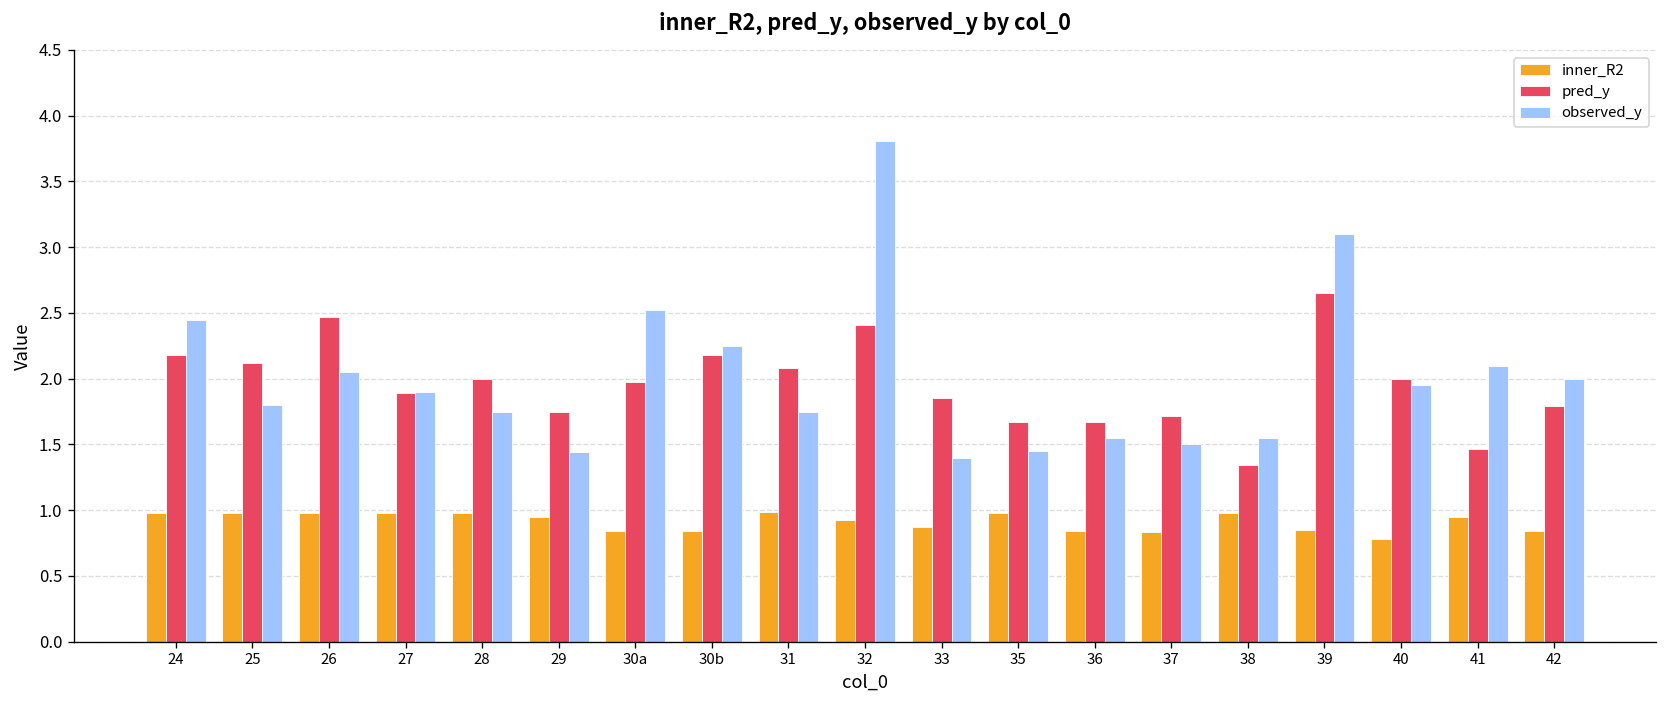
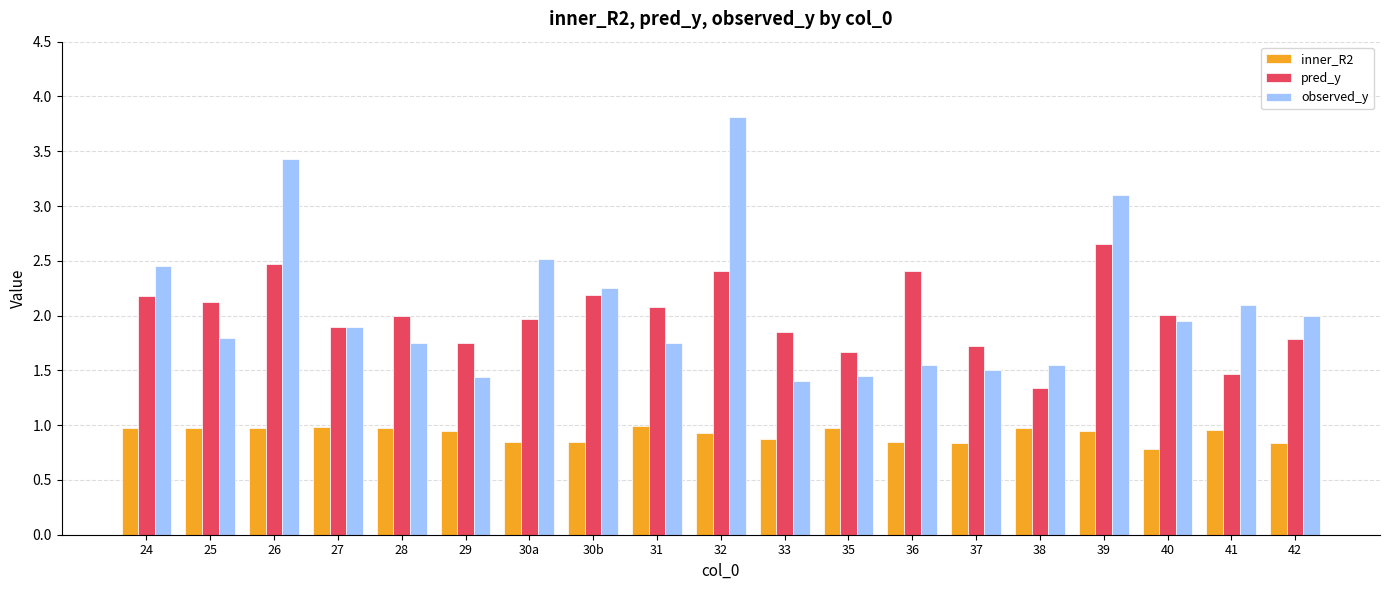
observed_y, 26: 2.05 -> 3.43
pred_y, 36: 1.67 -> 2.41
inner_R2, 39: 0.85 -> 0.95
